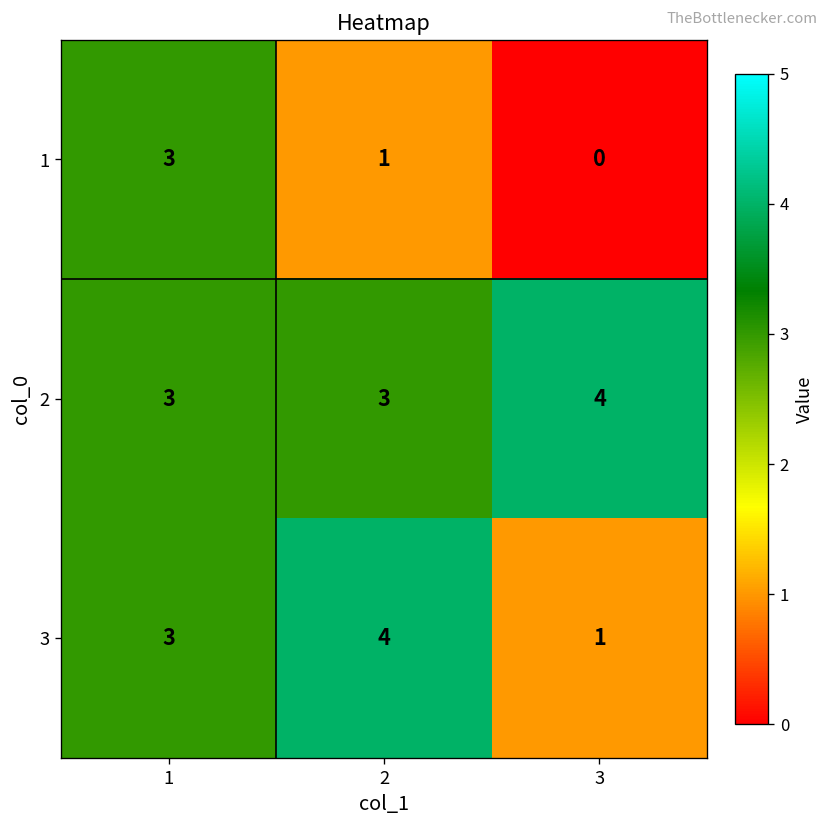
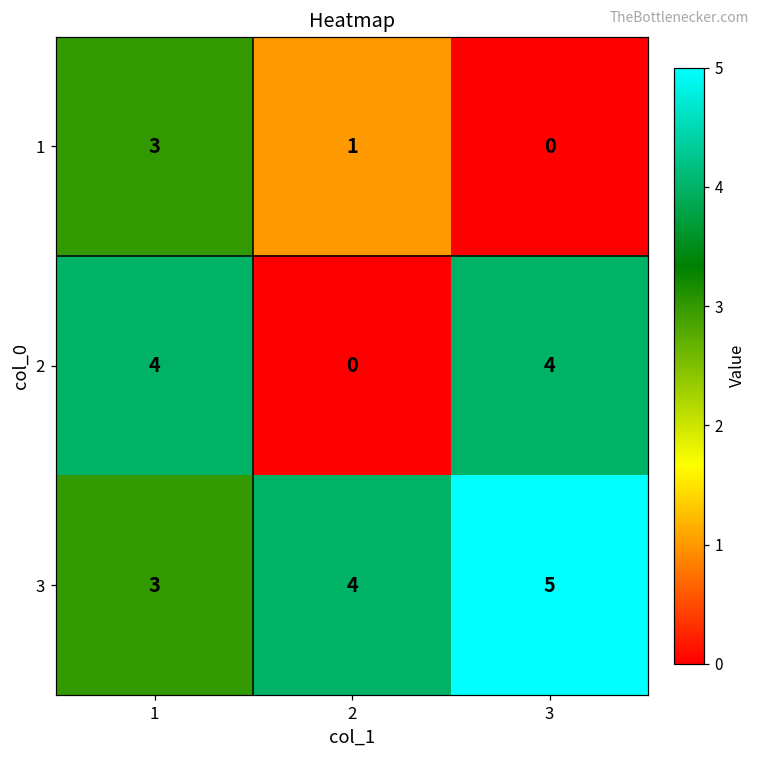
2, 1: 3 -> 4
2, 2: 3 -> 0
3, 3: 1 -> 5
